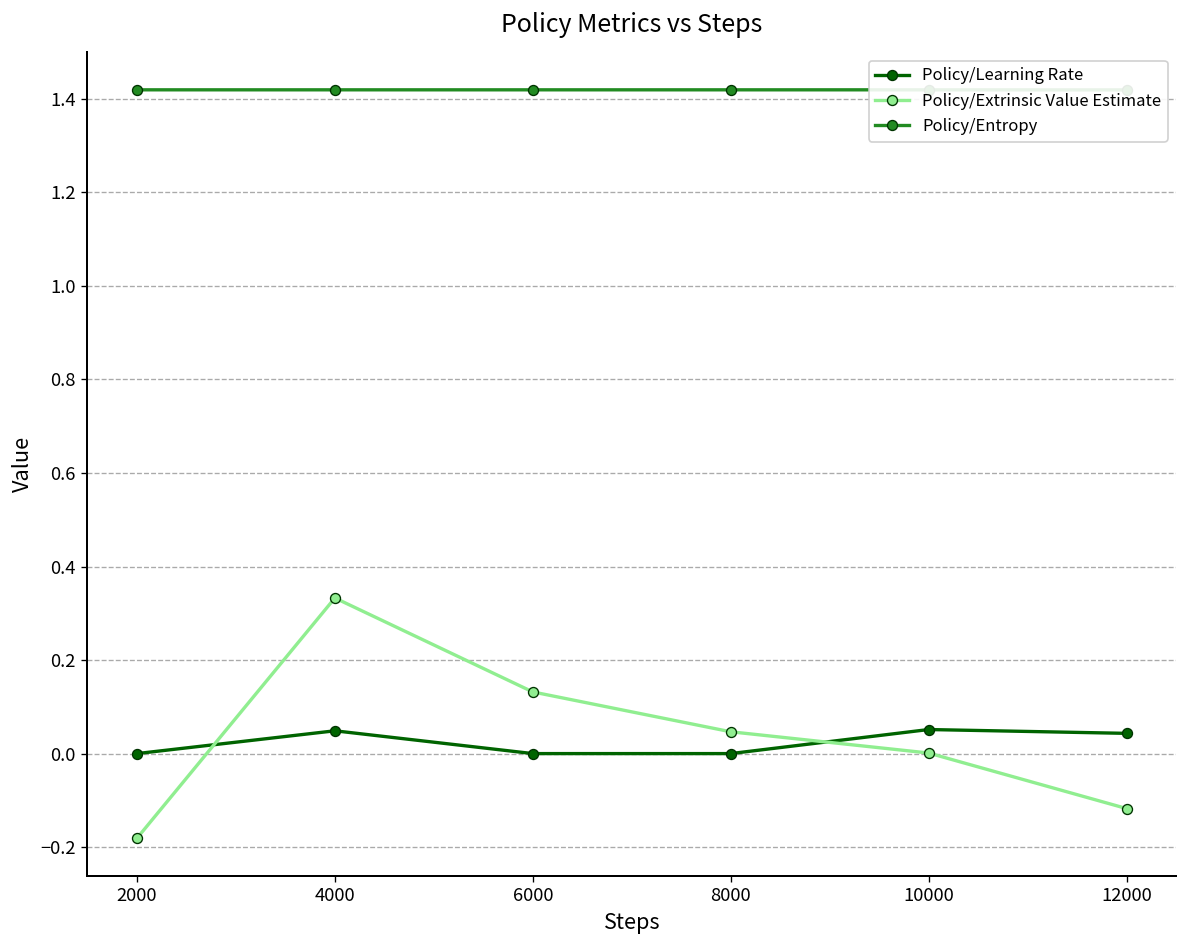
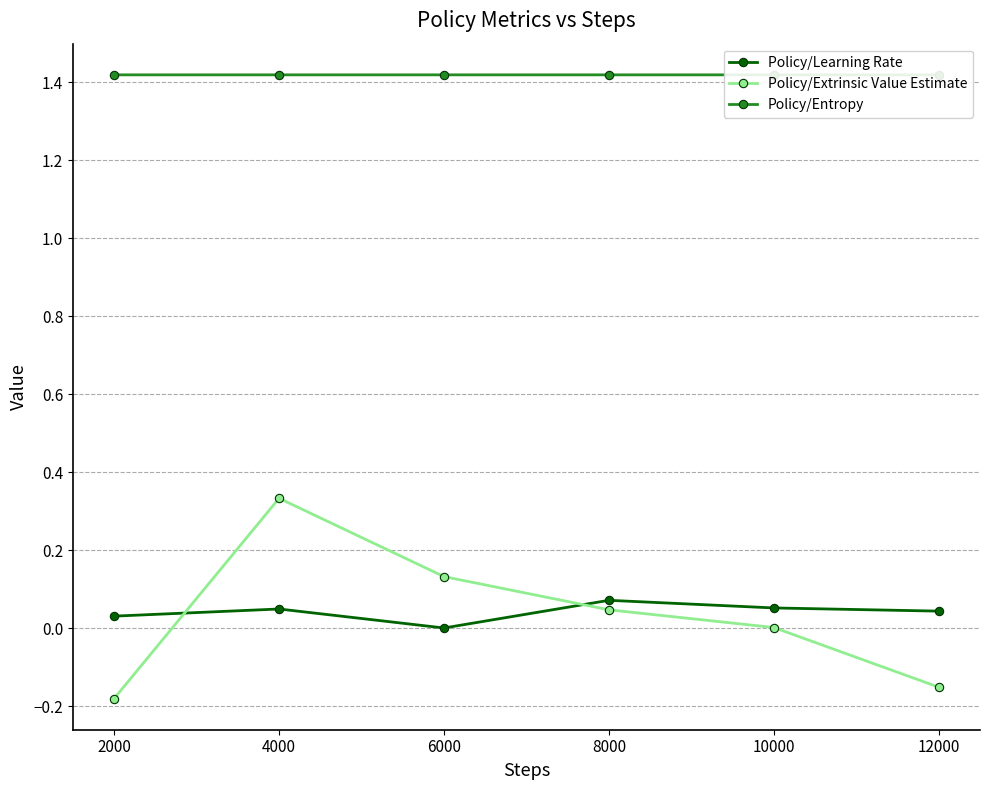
Policy/Learning Rate, 2000: 0.00 -> 0.03
Policy/Learning Rate, 8000: 0.00 -> 0.07
Policy/Extrinsic Value Estimate, 12000: -0.12 -> -0.15
